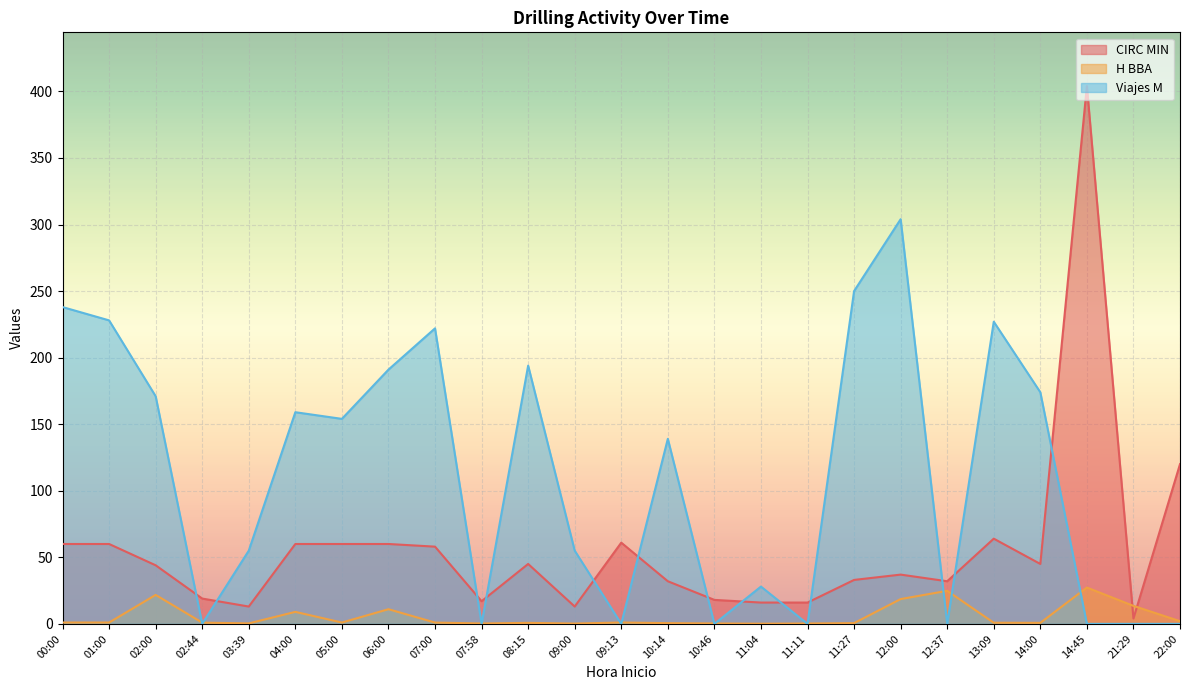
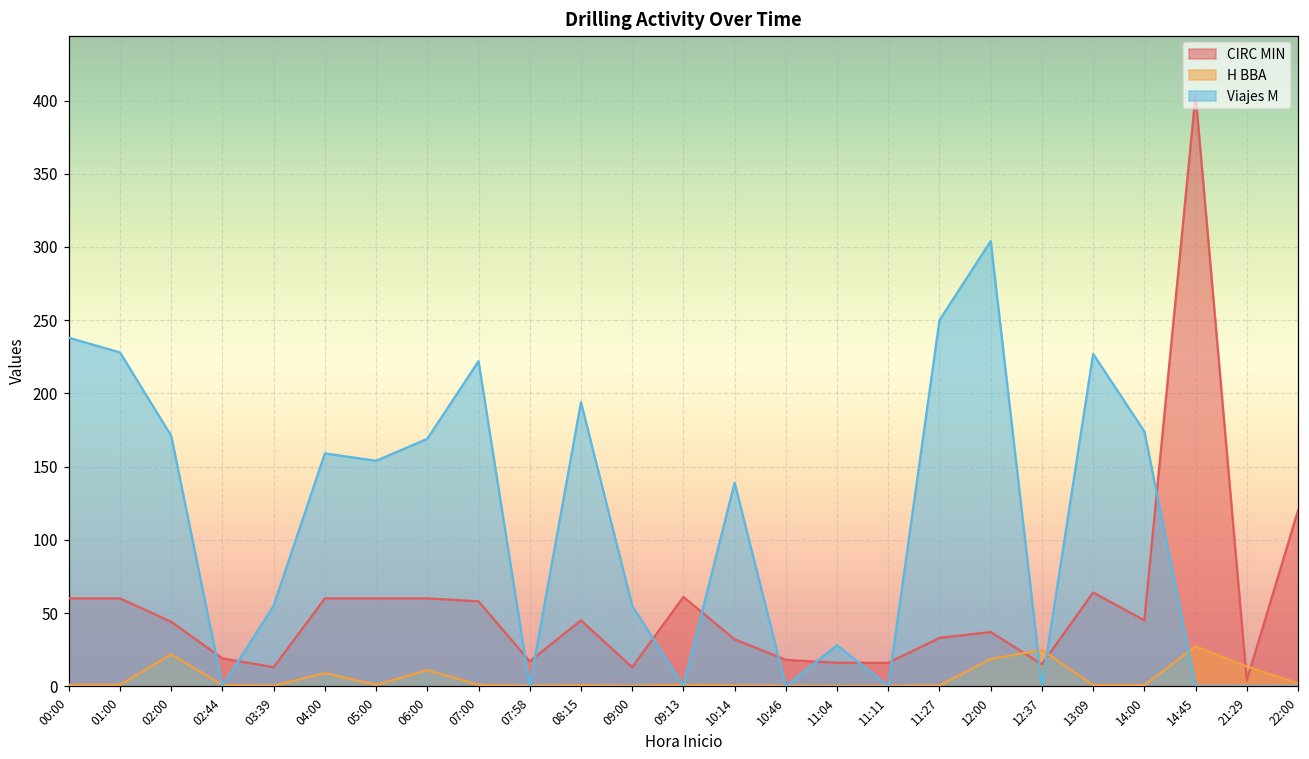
Viajes M, 06:00: 191 -> 169
CIRC MIN, 12:37: 32 -> 15
